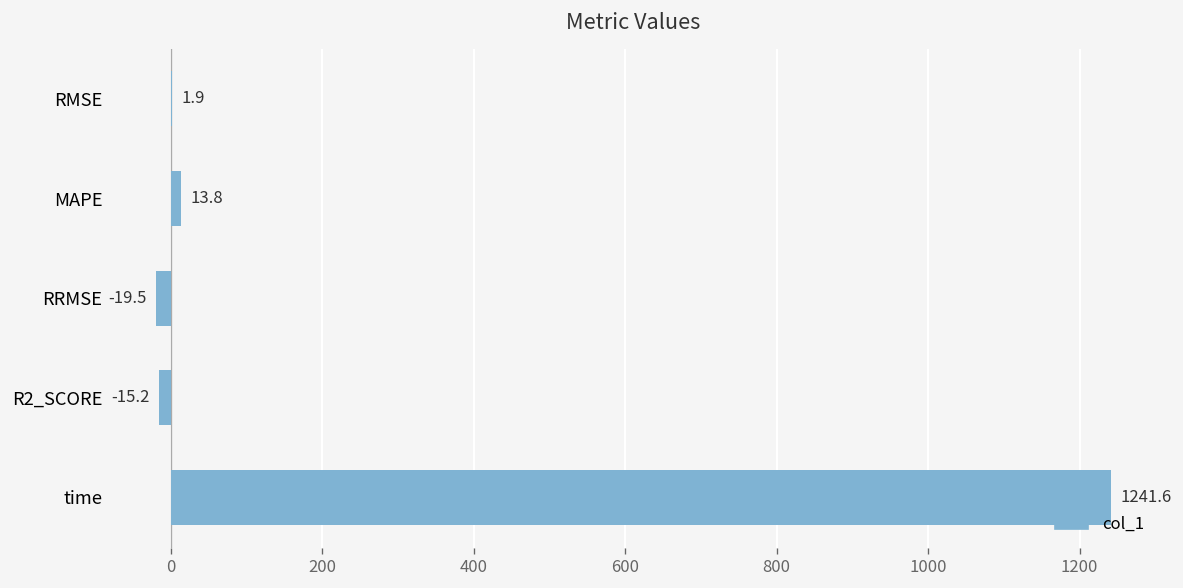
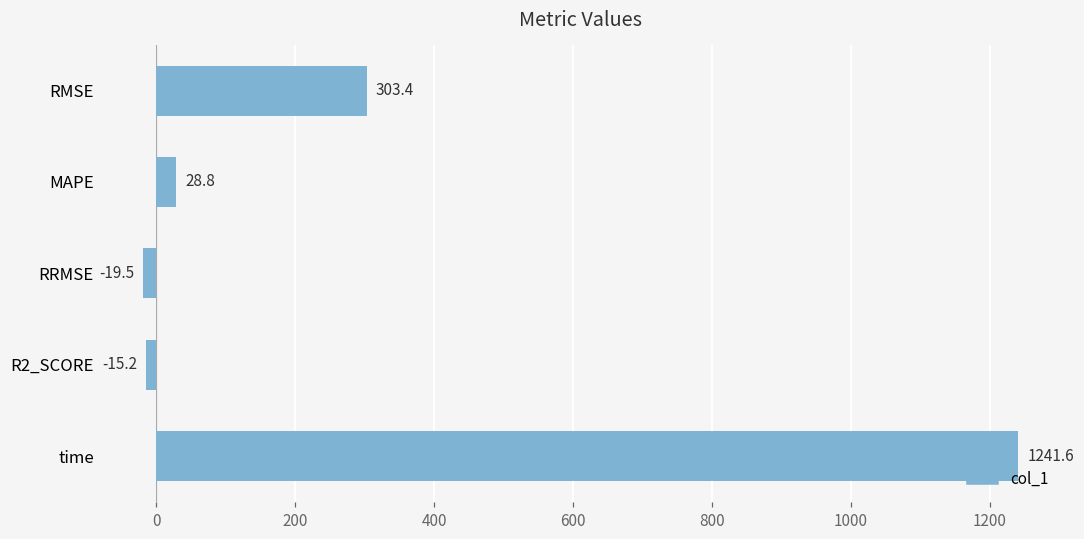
RMSE: 1.9 -> 303.4
MAPE: 13.8 -> 28.8
